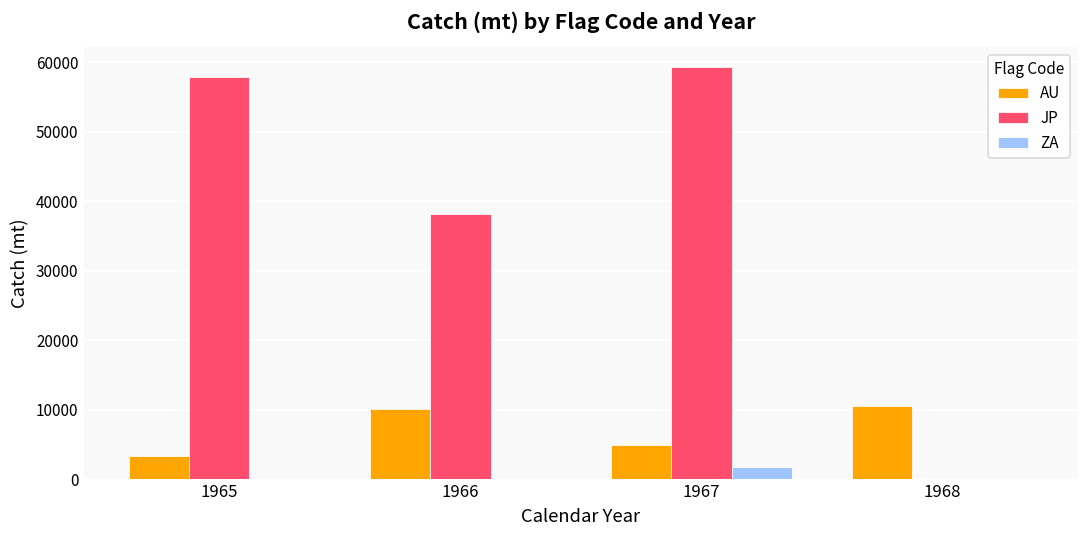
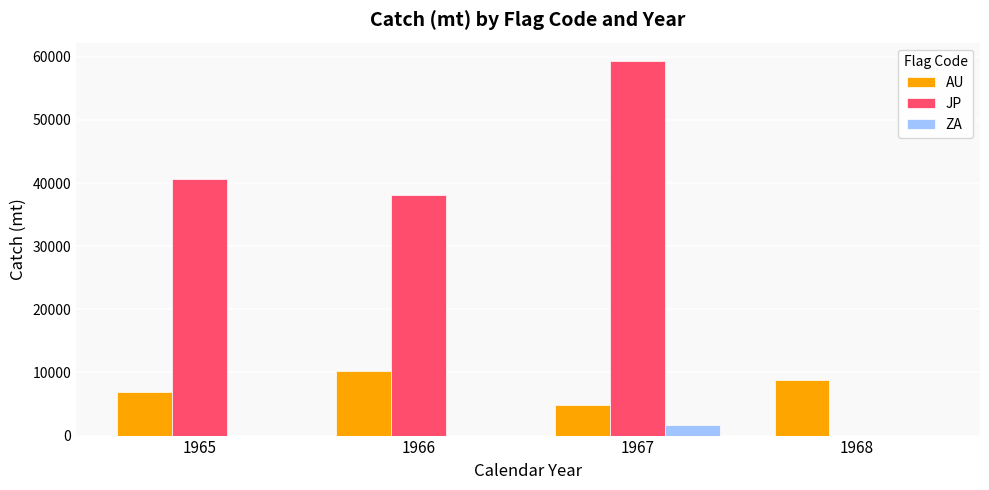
AU, 1965: 3000 -> 7000
JP, 1965: 58000 -> 41000
AU, 1968: 11000 -> 9000
